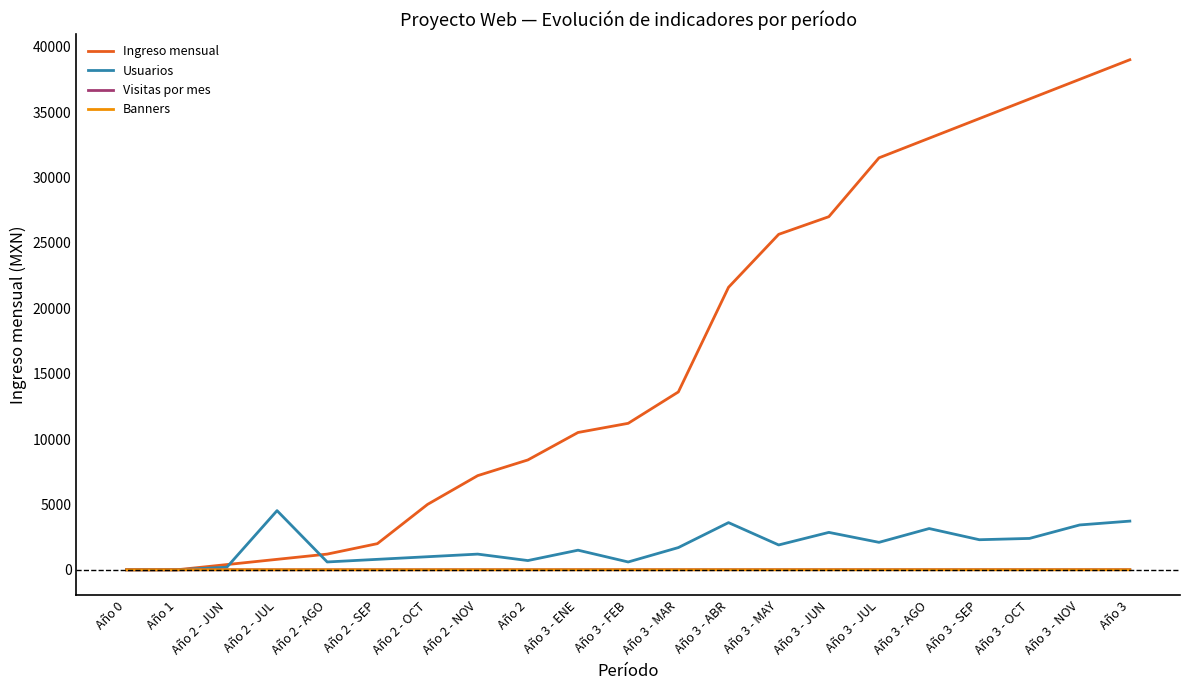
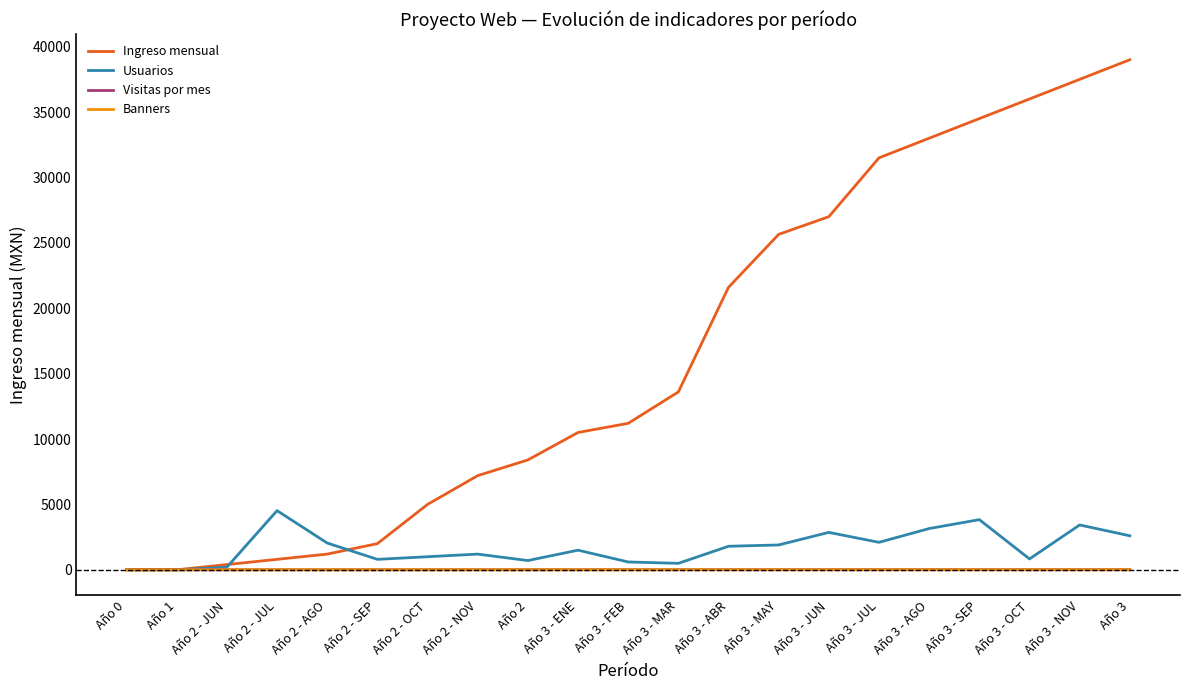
Usuarios, Año 2 - AGO: 600 -> 2000
Usuarios, Año 3 - MAR: 1700 -> 500
Usuarios, Año 3 - ABR: 3600 -> 1800
Usuarios, Año 3 - SEP: 2300 -> 3800
Usuarios, Año 3 - OCT: 2400 -> 800
Usuarios, Año 3: 3700 -> 2600
